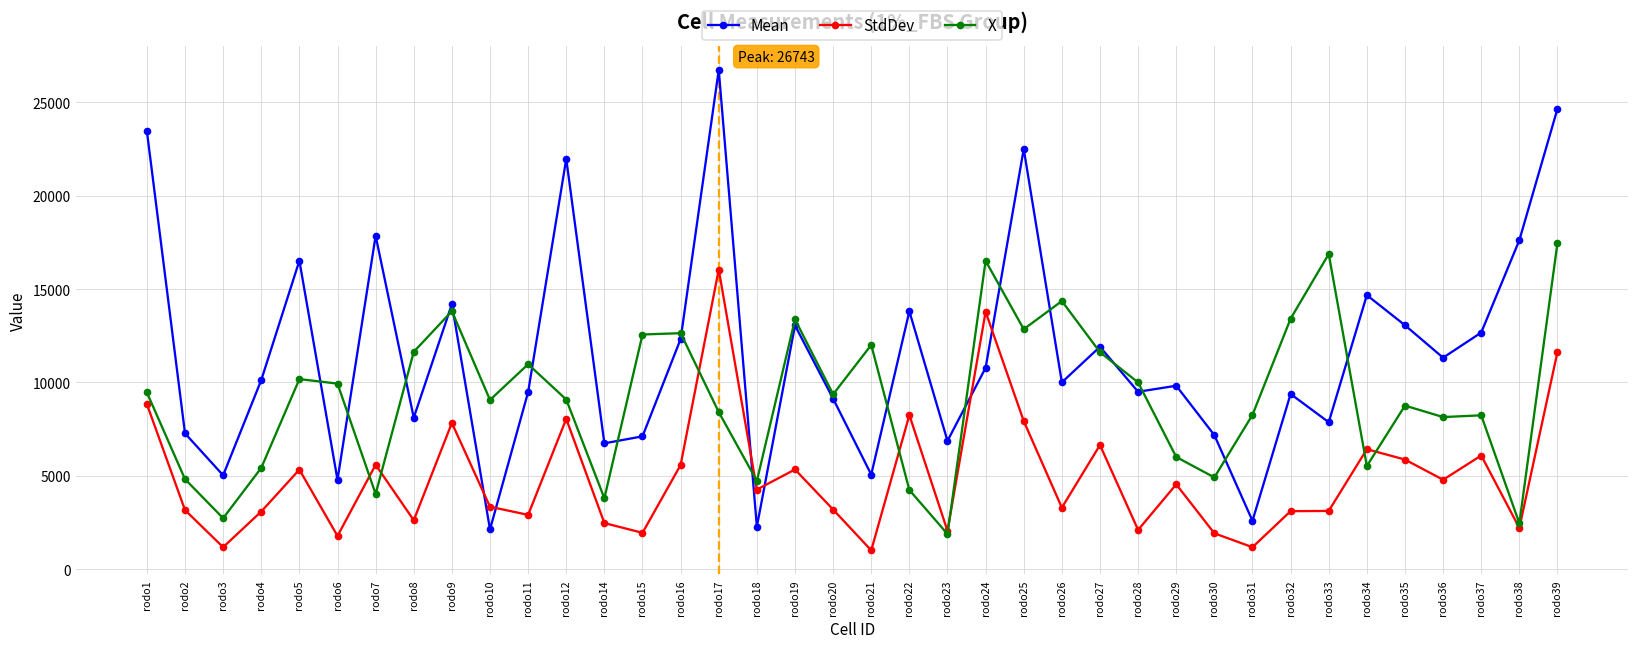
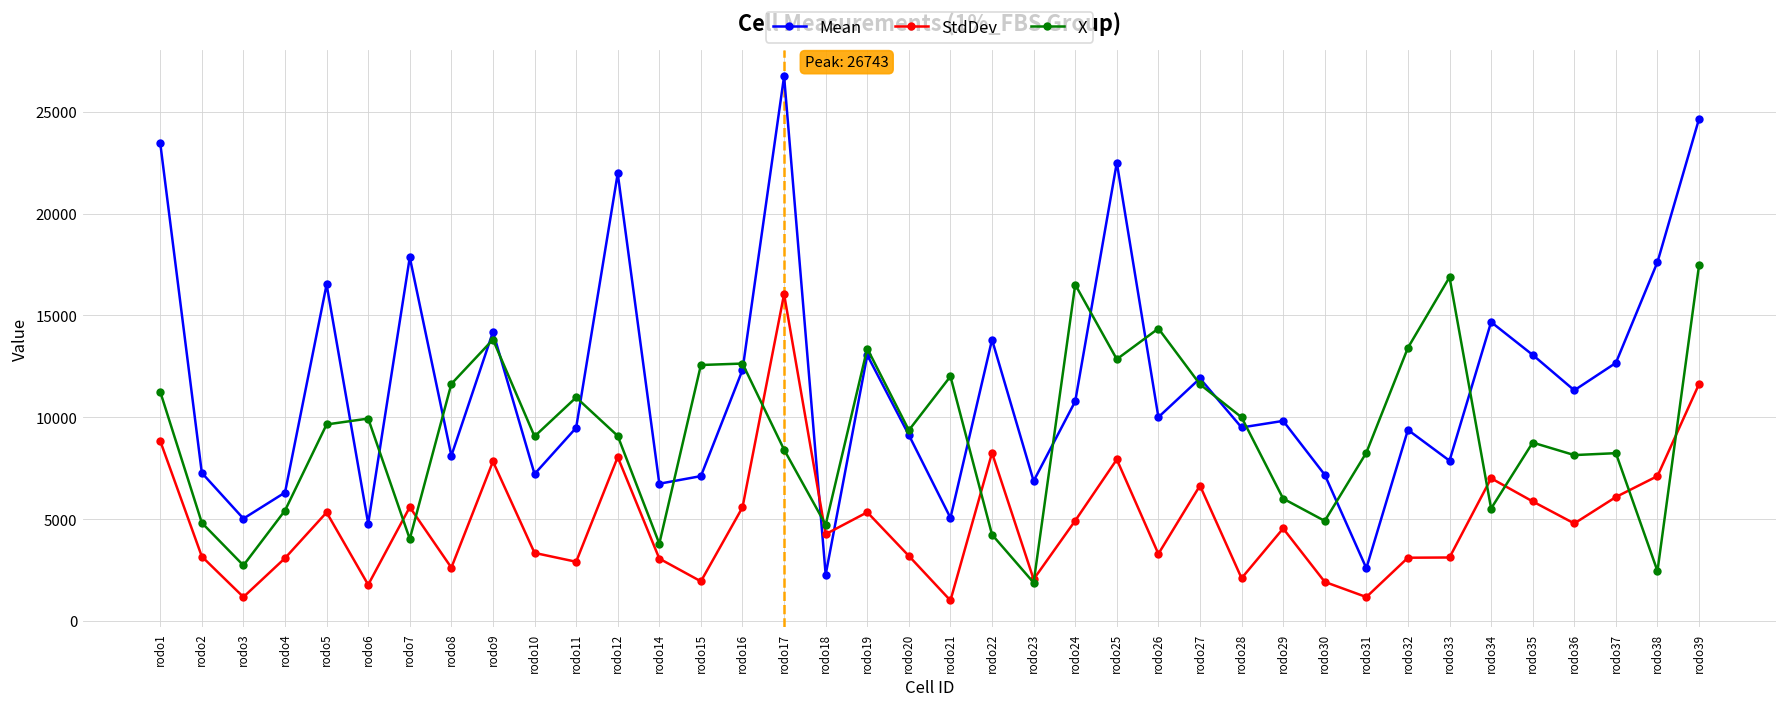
X, rodo1: 9500 -> 11300
Mean, rodo4: 10100 -> 6300
X, rodo5: 10200 -> 9600
Mean, rodo10: 2100 -> 7200
StdDev, rodo14: 2500 -> 3100
StdDev, rodo24: 13800 -> 4900
StdDev, rodo34: 6400 -> 7000
StdDev, rodo38: 2200 -> 7100
